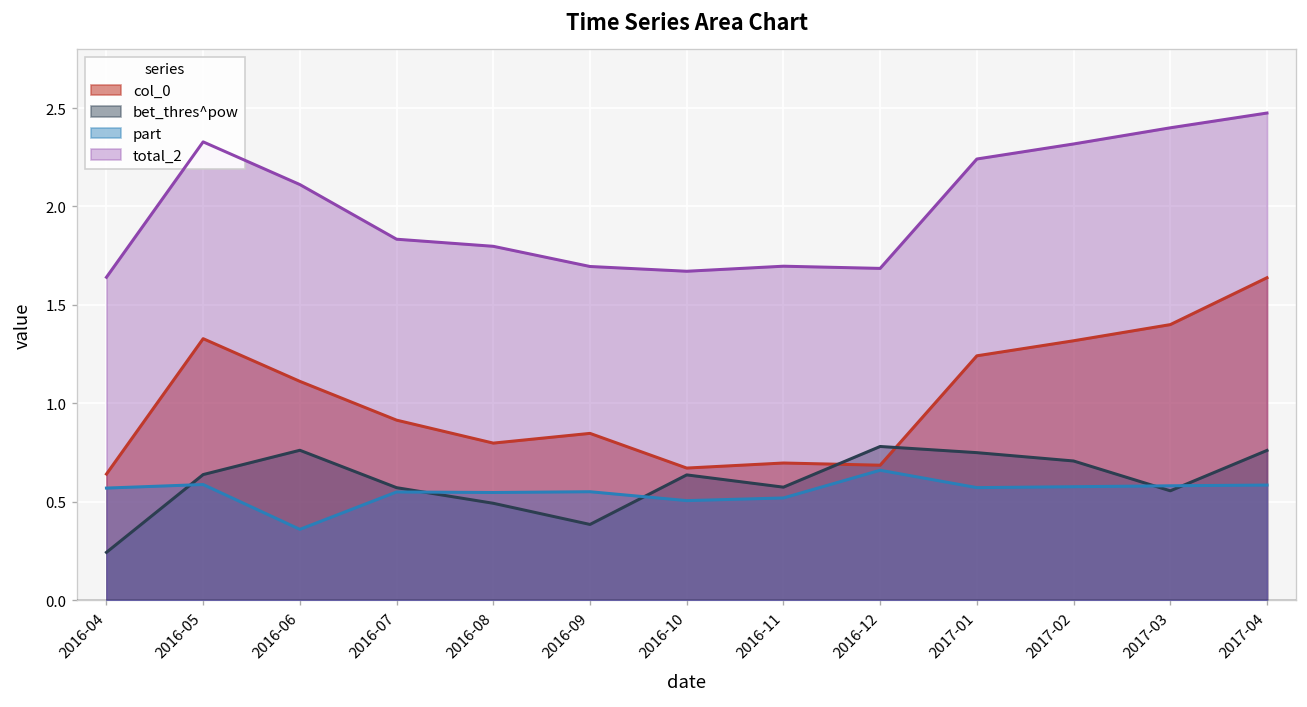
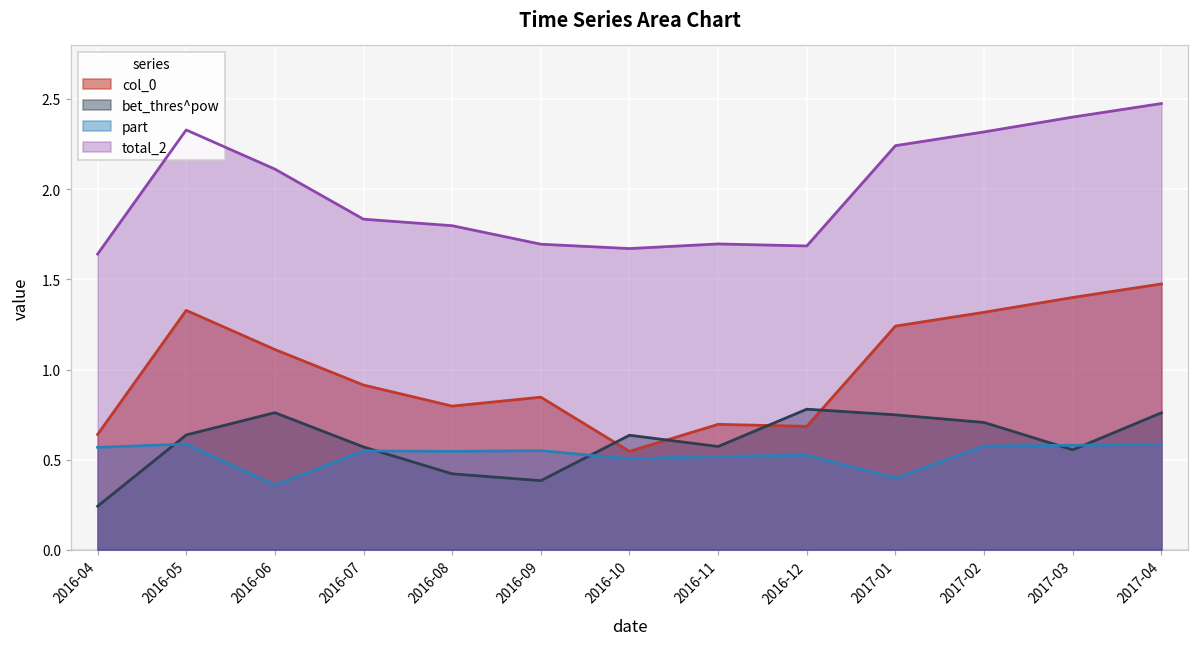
bet_thres^pow, 2016-08: 0.49 -> 0.42
col_0, 2016-10: 0.67 -> 0.55
part, 2016-12: 0.66 -> 0.52
part, 2017-01: 0.57 -> 0.40
col_0, 2017-04: 1.64 -> 1.47
